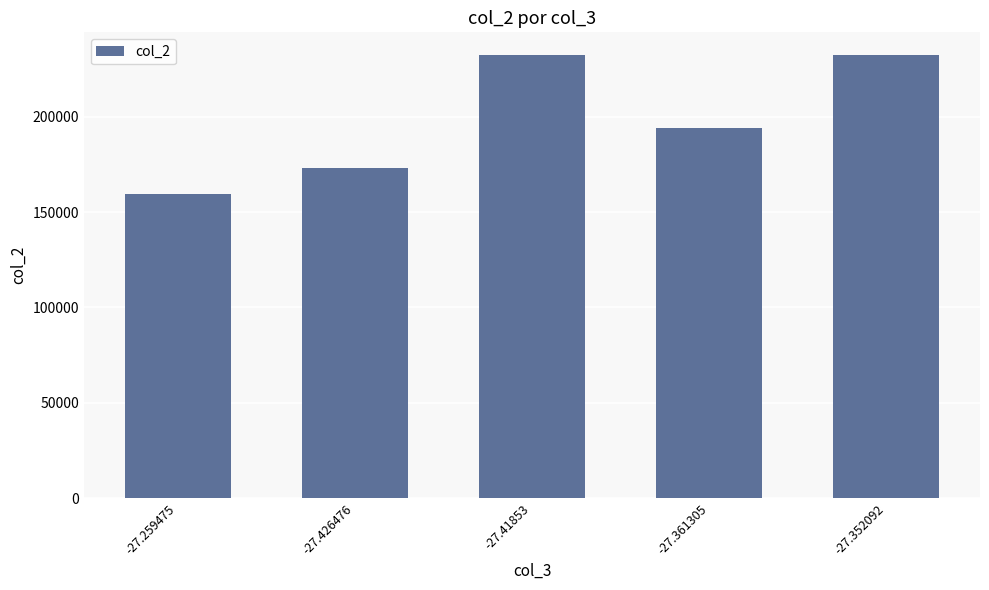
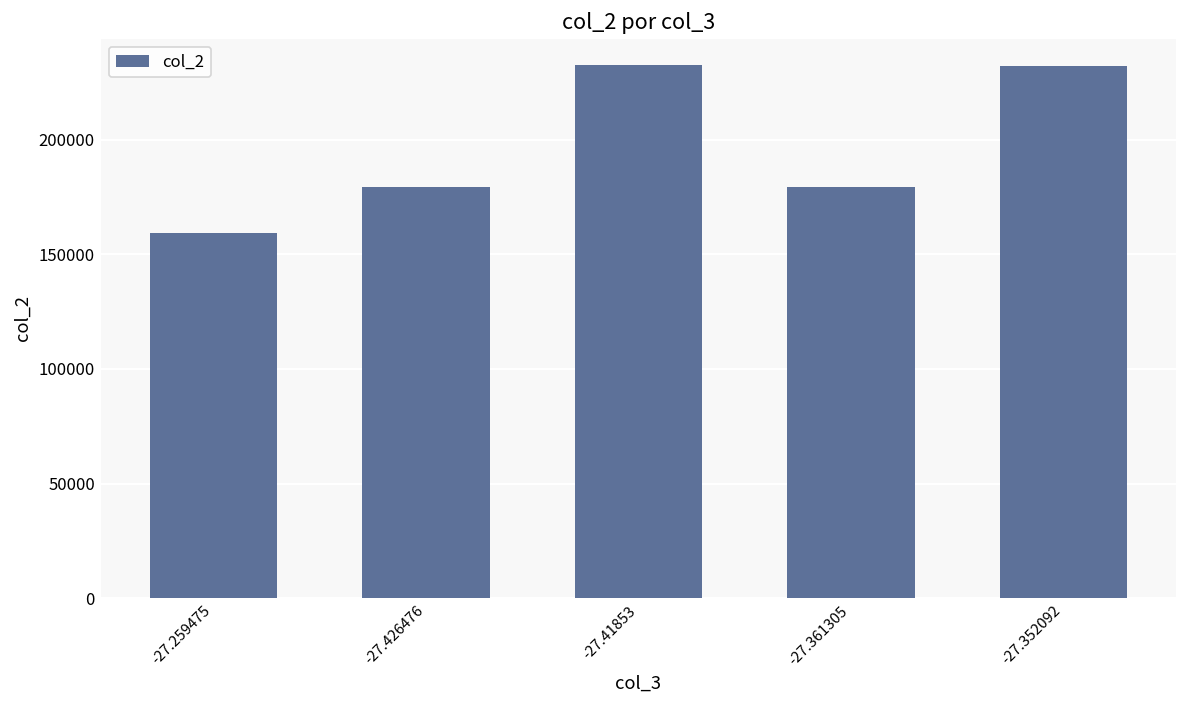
-27.426476: 173000 -> 179000
-27.361305: 194000 -> 179000
